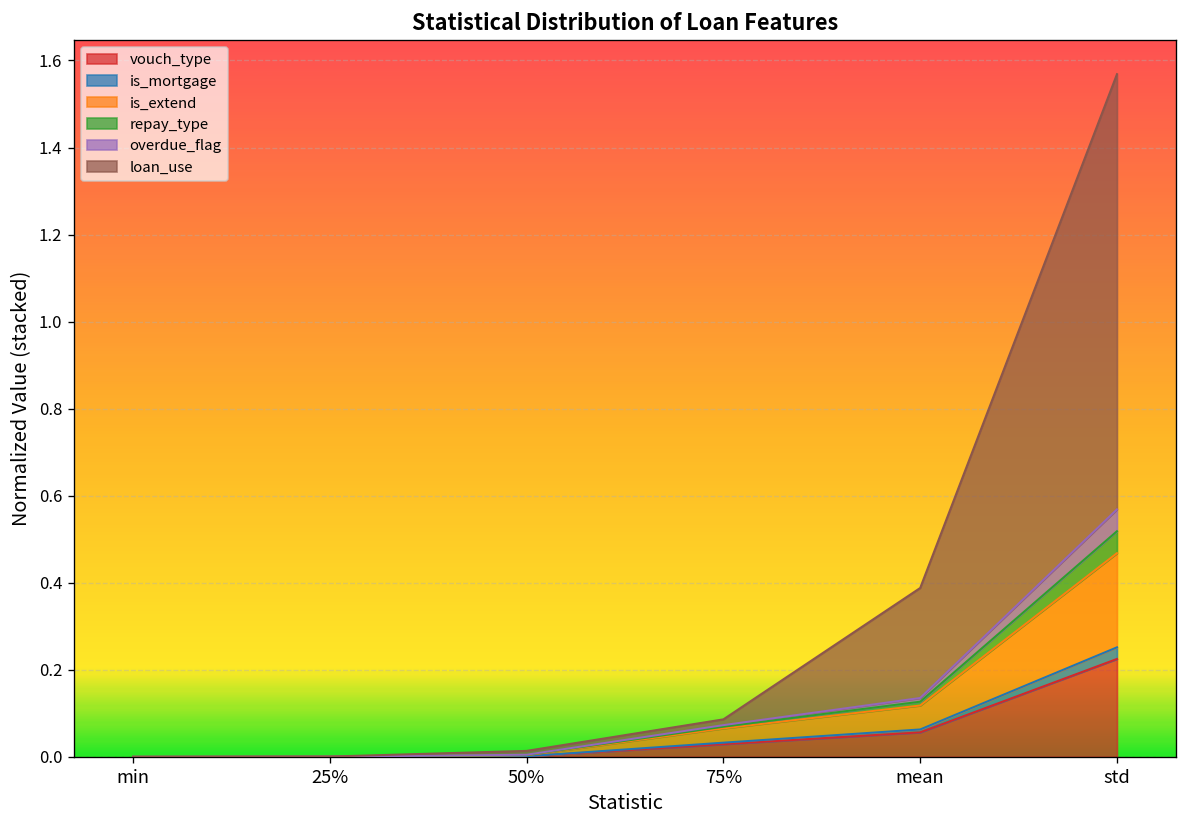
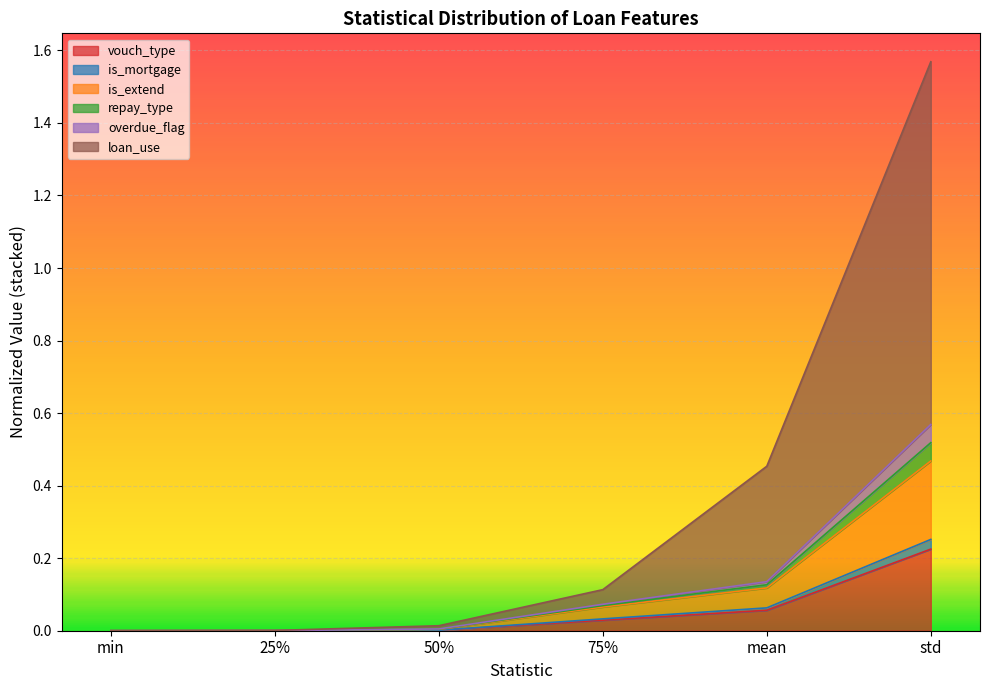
loan_use, 75%: 0.01 -> 0.04
loan_use, mean: 0.25 -> 0.32
